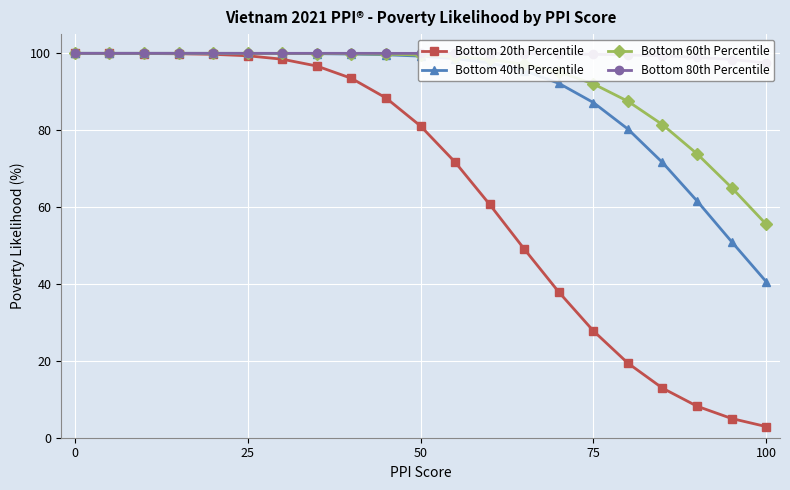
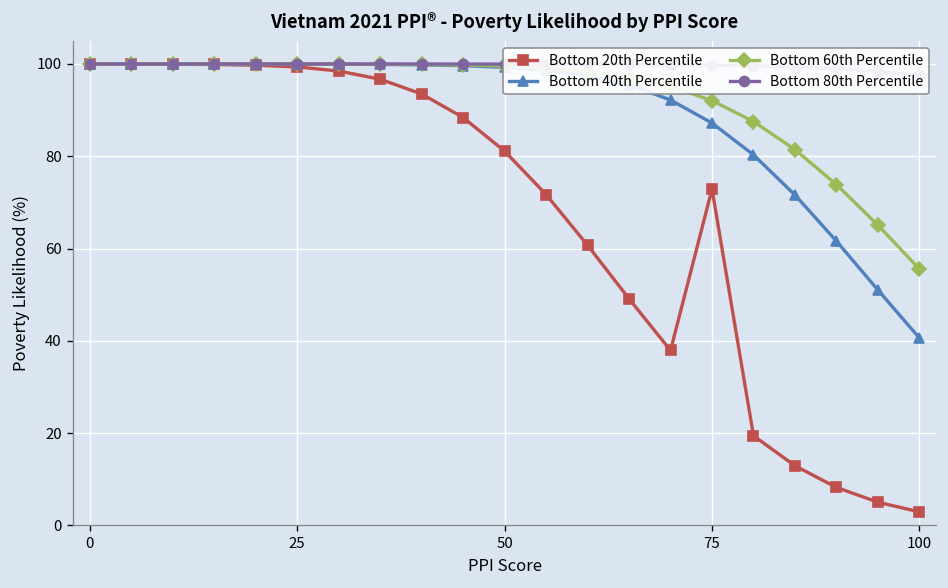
Bottom 20th Percentile, 75: 28 -> 73
